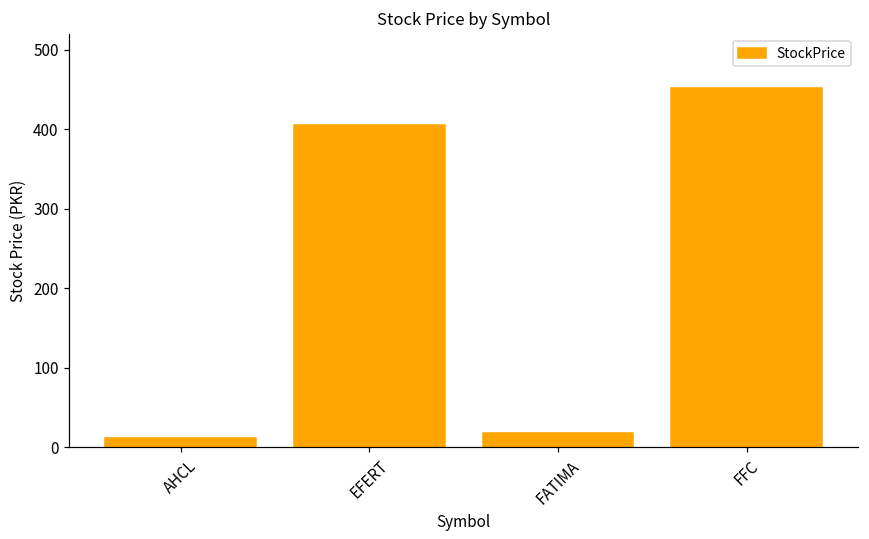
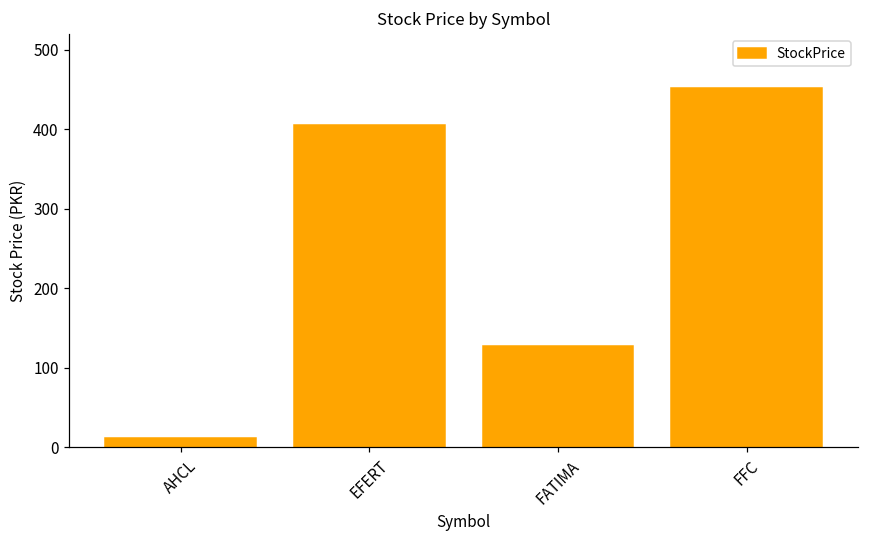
FATIMA: 20 -> 130
